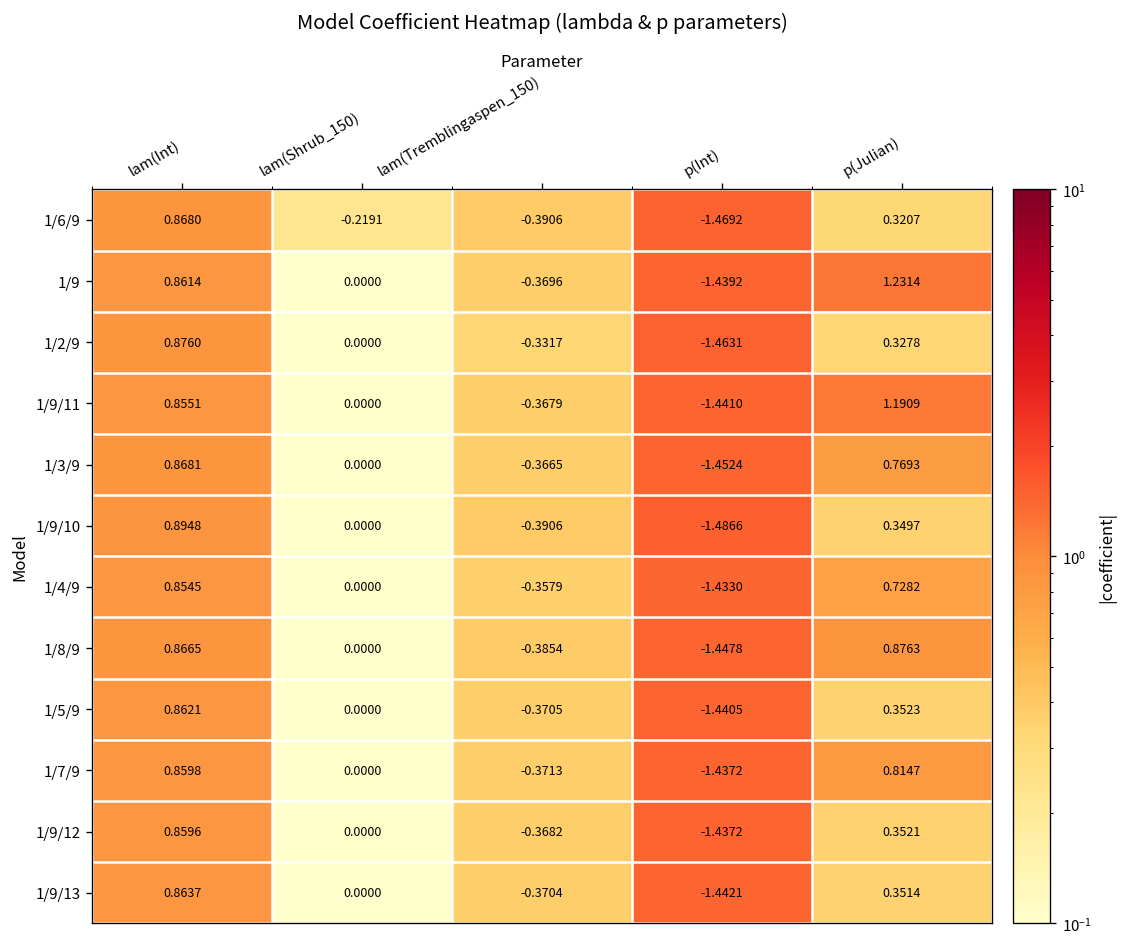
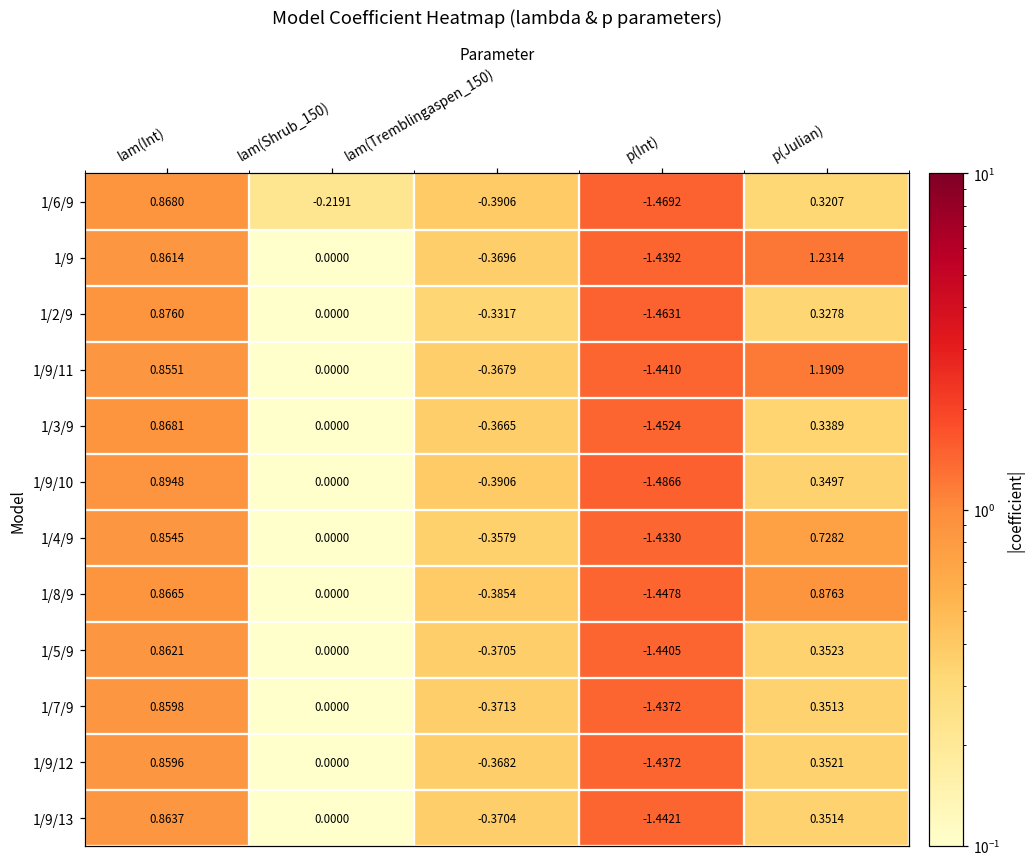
1/3/9, p(Julian): 0.7693 -> 0.3389
1/7/9, p(Julian): 0.8147 -> 0.3513
